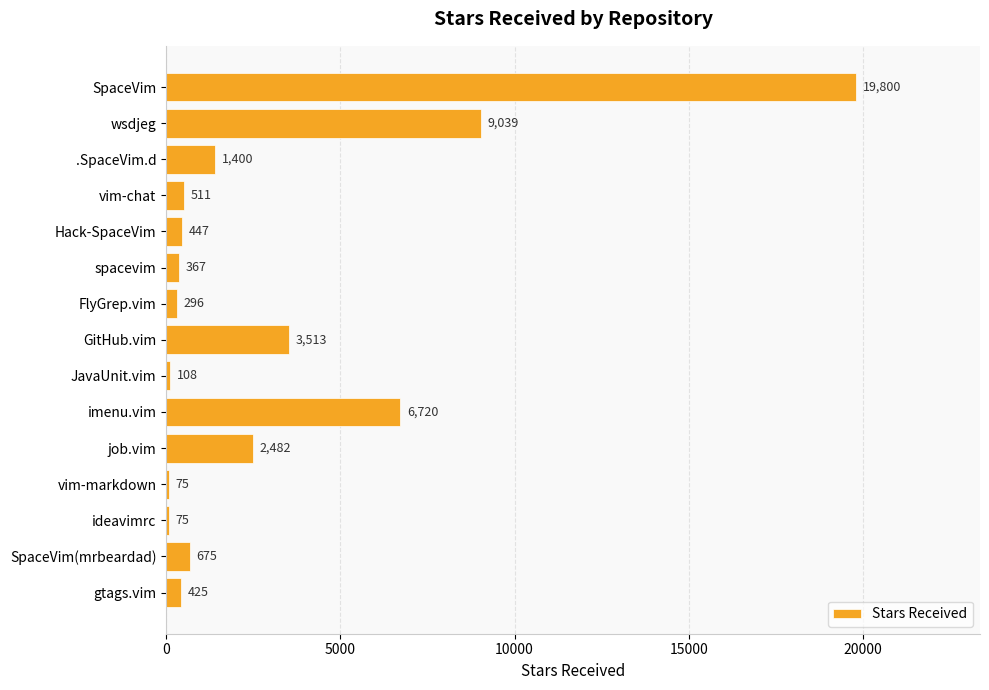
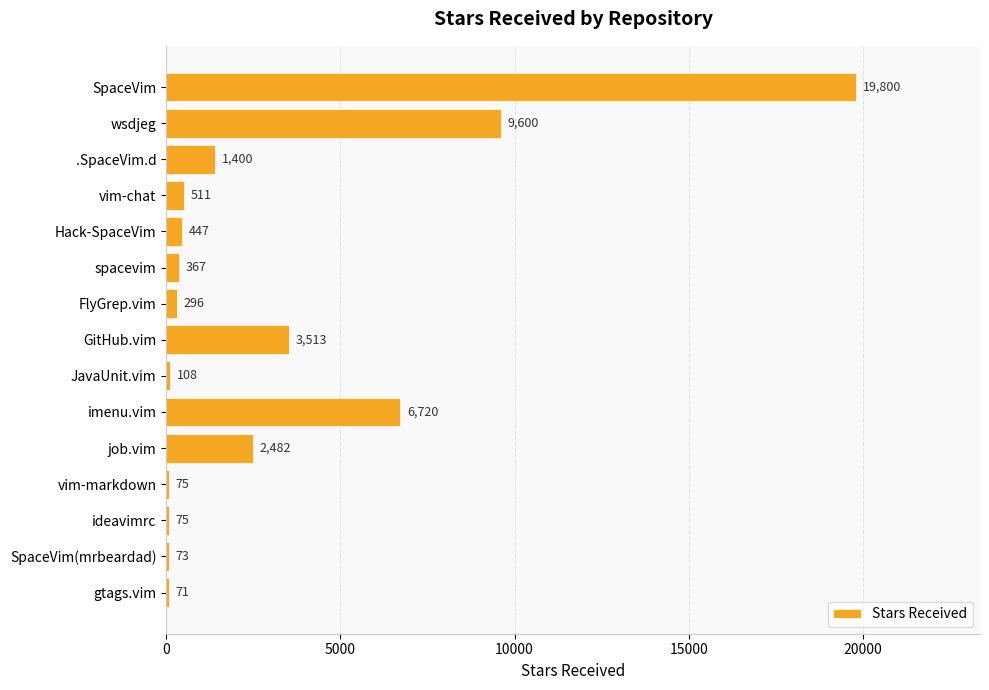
wsdjeg: 9,039 -> 9,600
SpaceVim(mrbeardad): 675 -> 73
gtags.vim: 425 -> 71
